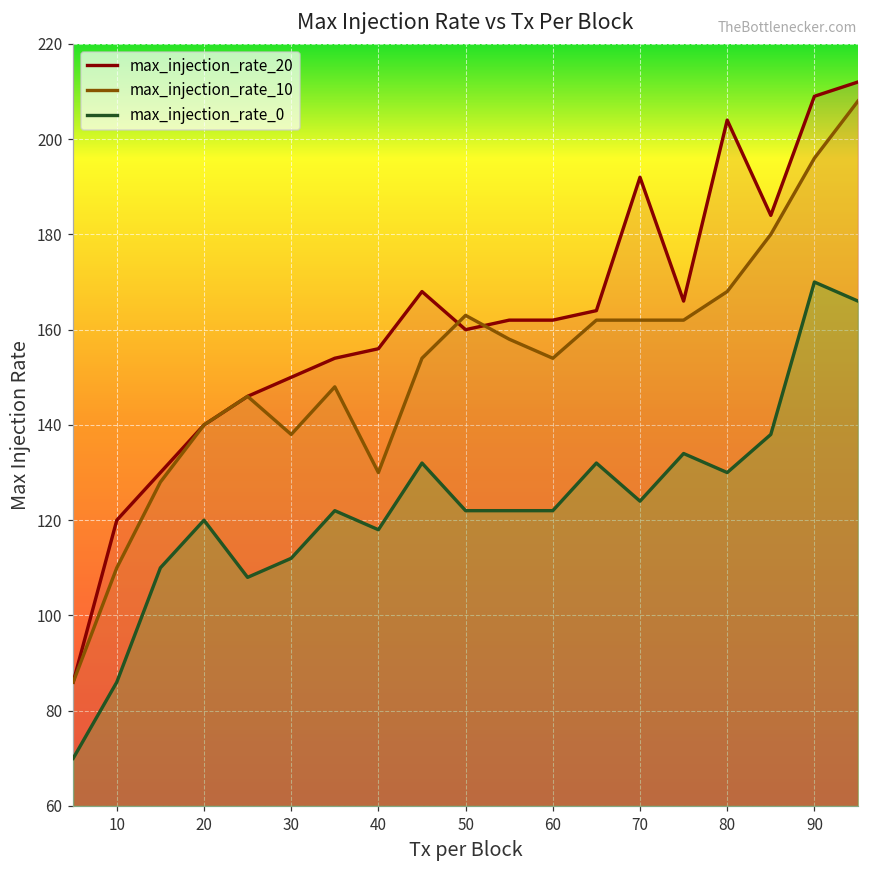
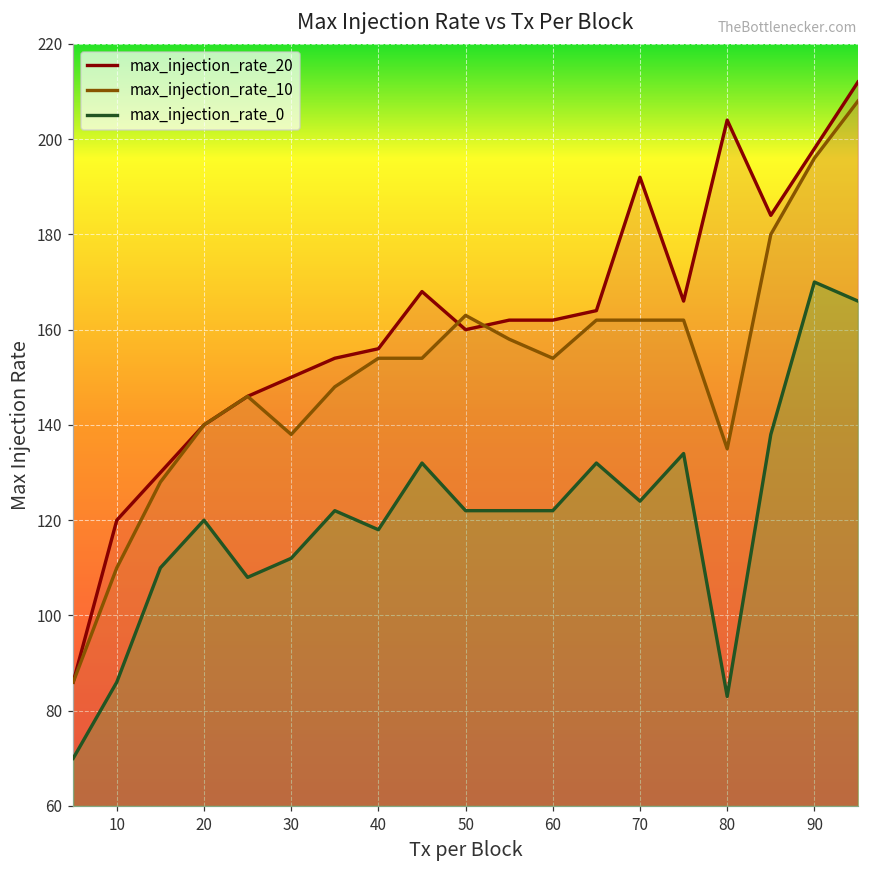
max_injection_rate_10, 40: 130 -> 154
max_injection_rate_10, 80: 168 -> 135
max_injection_rate_0, 80: 130 -> 83
max_injection_rate_20, 90: 209 -> 198
